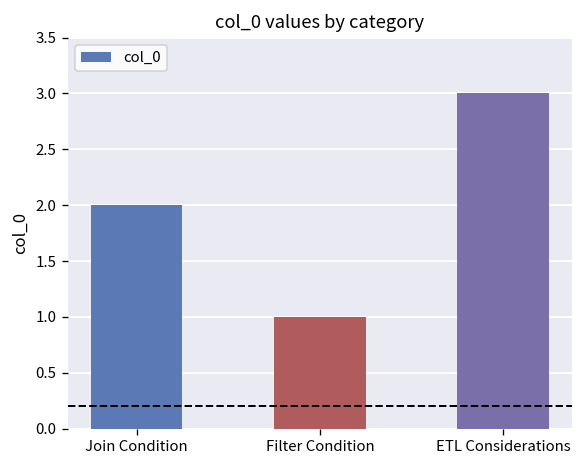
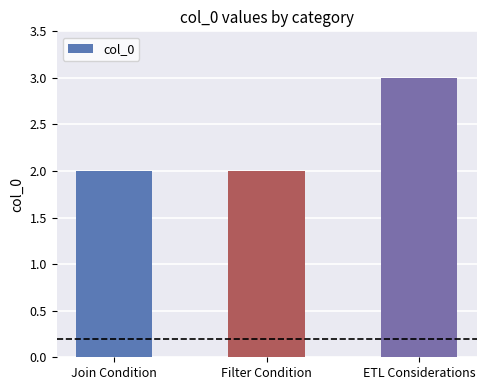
Filter Condition: 1 -> 2
